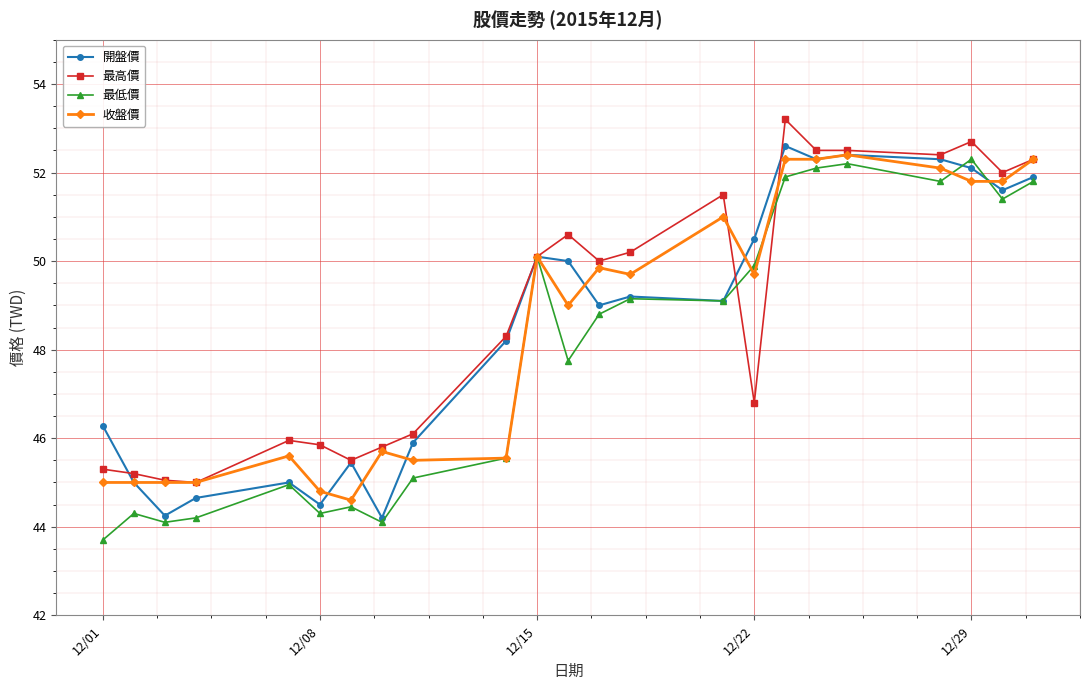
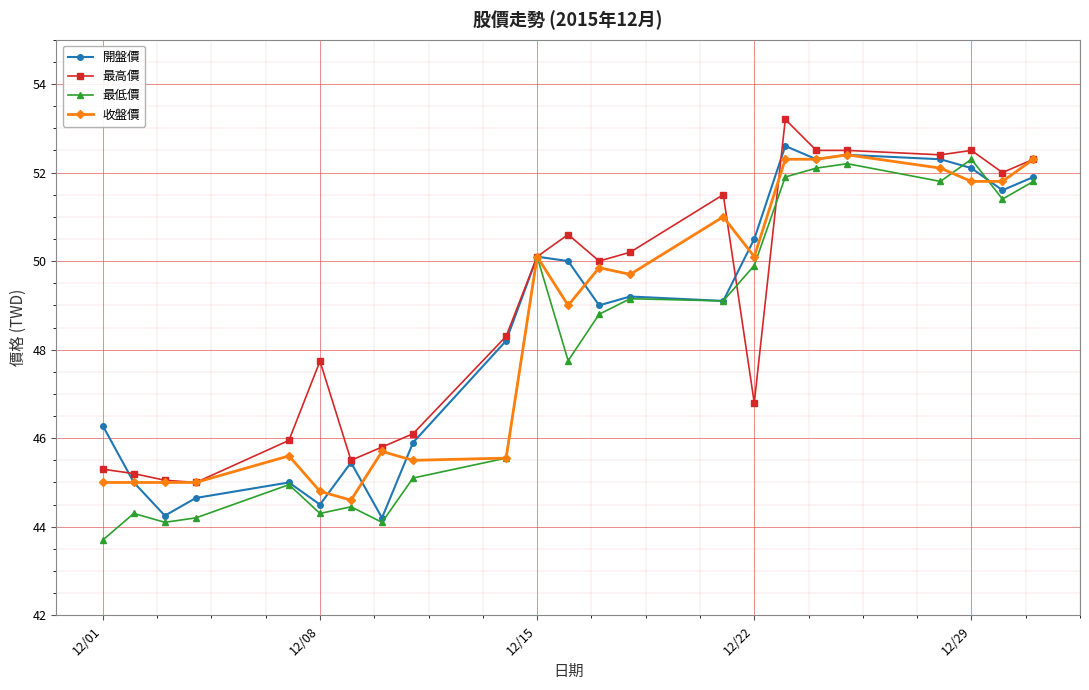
最高價, 12/08: 45.9 -> 47.7
收盤價, 12/22: 49.7 -> 50.1
最高價, 12/29: 52.7 -> 52.5
